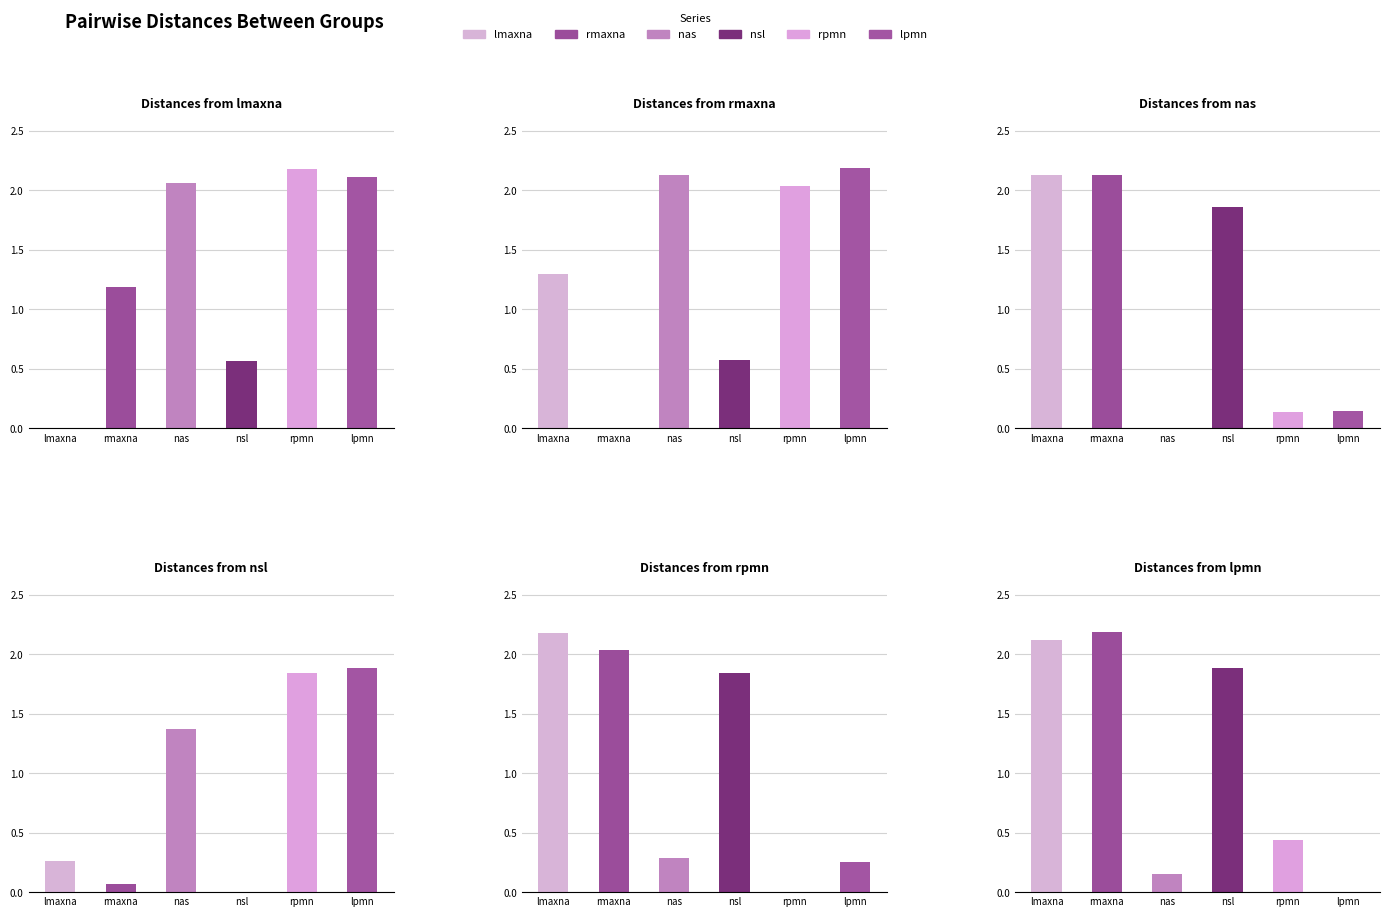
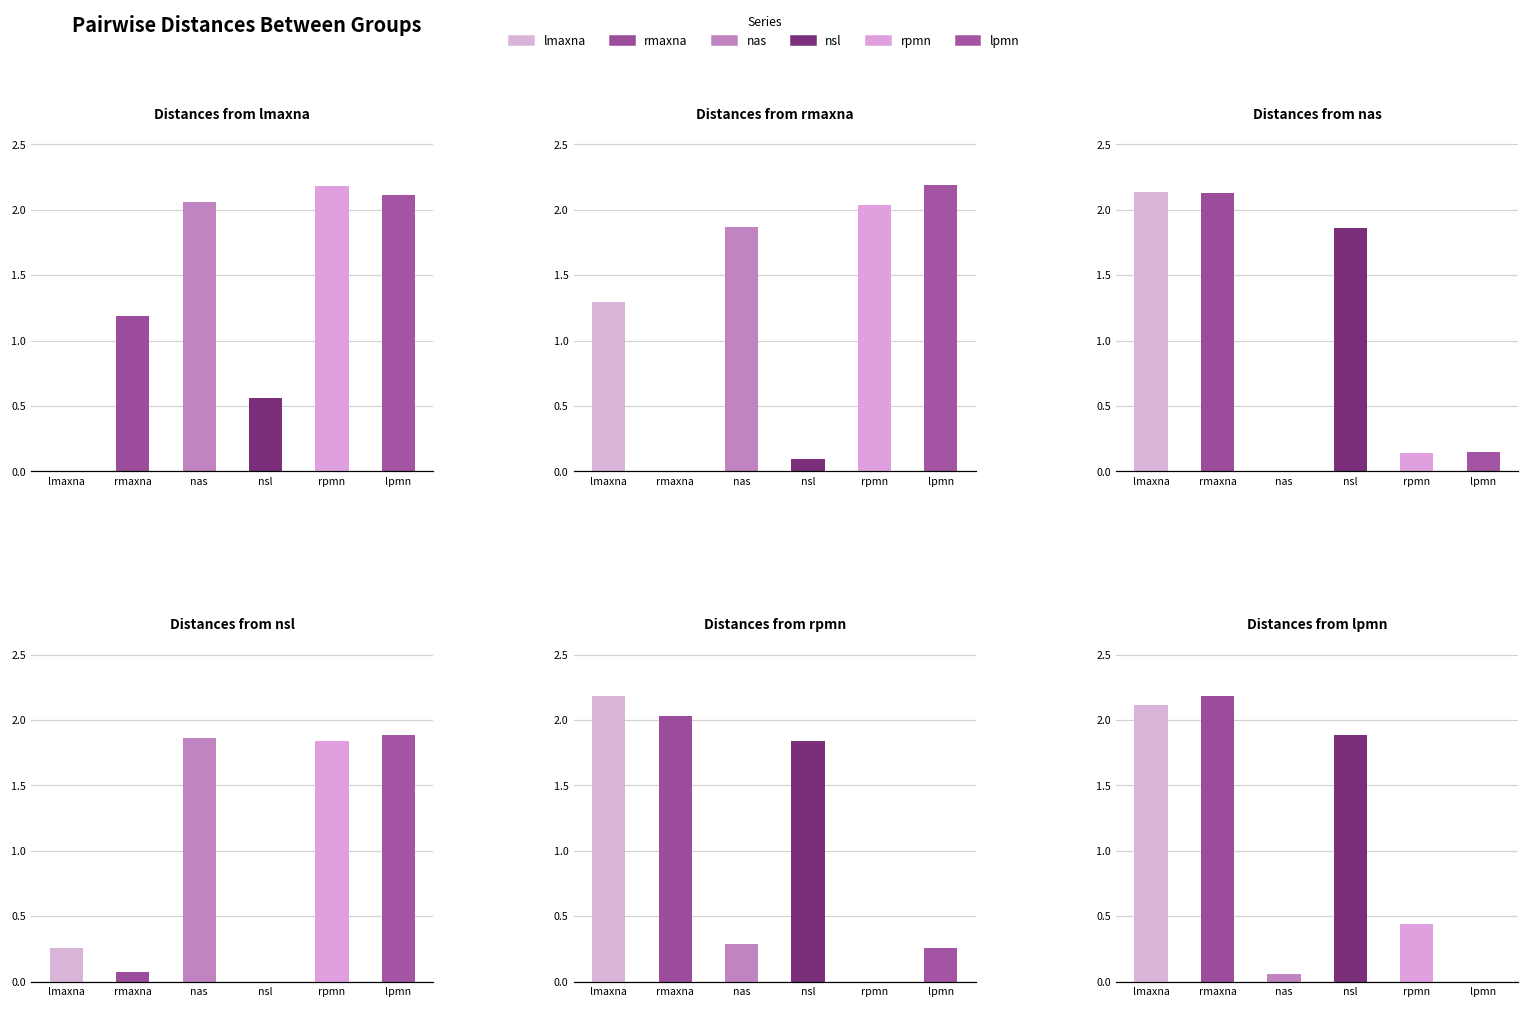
Distances from rmaxna, nas: 2.13 -> 1.87
Distances from rmaxna, nsl: 0.58 -> 0.10
Distances from nsl, nas: 1.37 -> 1.86
Distances from lpmn, nas: 0.15 -> 0.06
